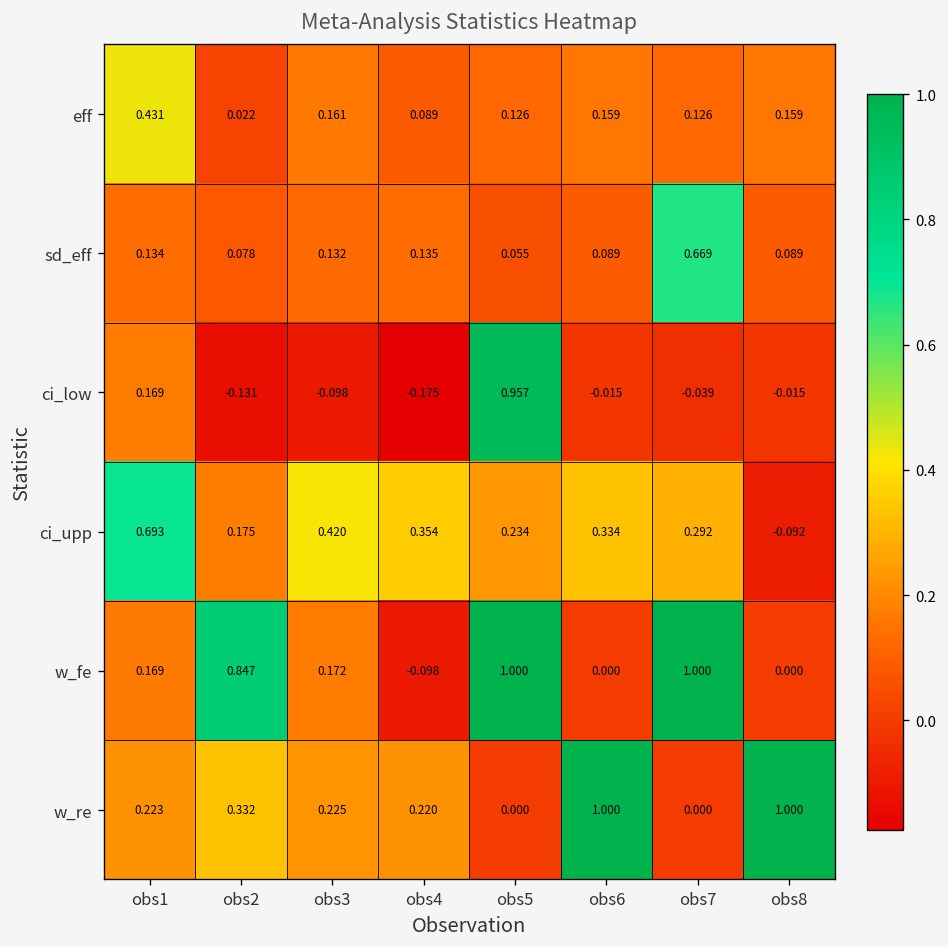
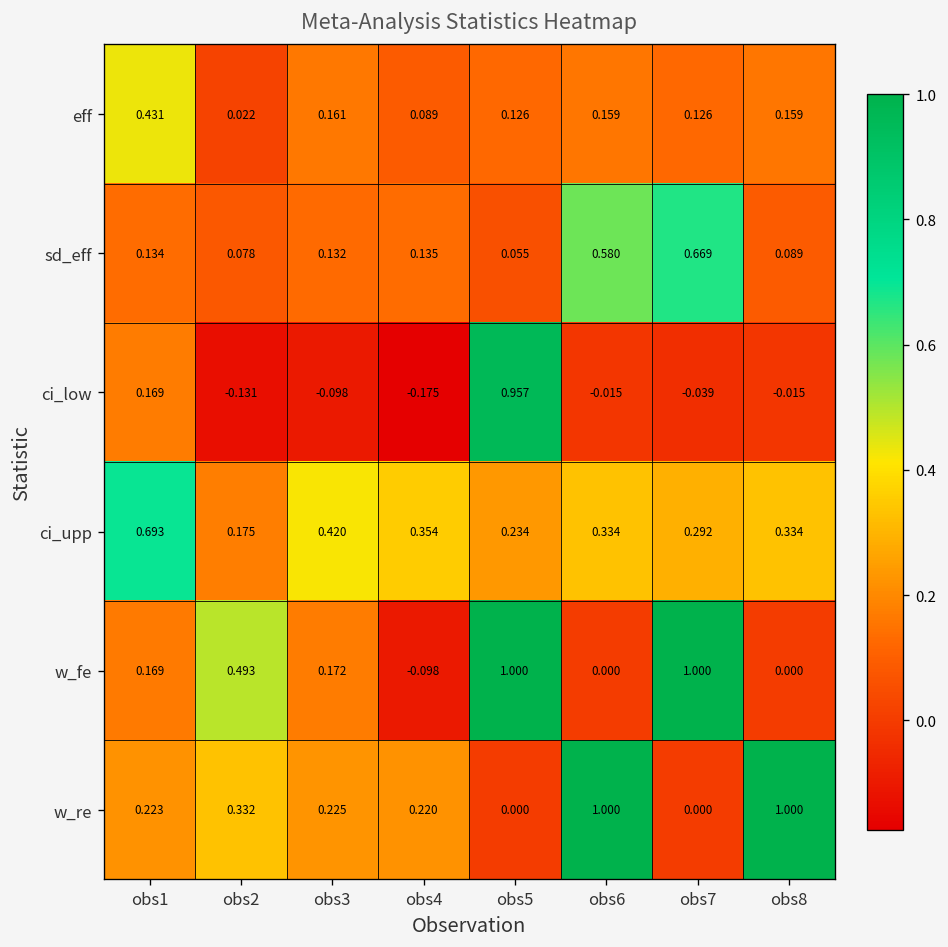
sd_eff, obs6: 0.089 -> 0.580
ci_upp, obs8: -0.092 -> 0.334
w_fe, obs2: 0.847 -> 0.493
